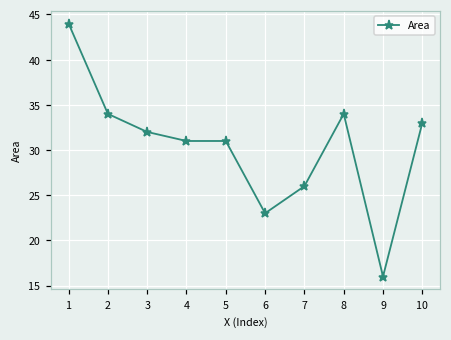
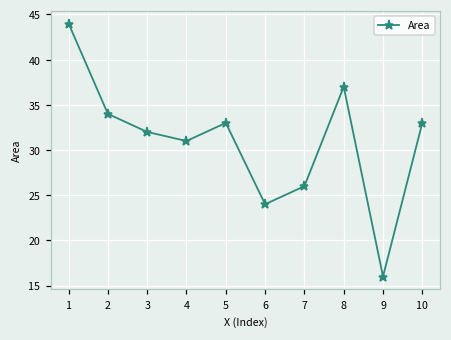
5: 31 -> 33
6: 23 -> 24
8: 34 -> 37
